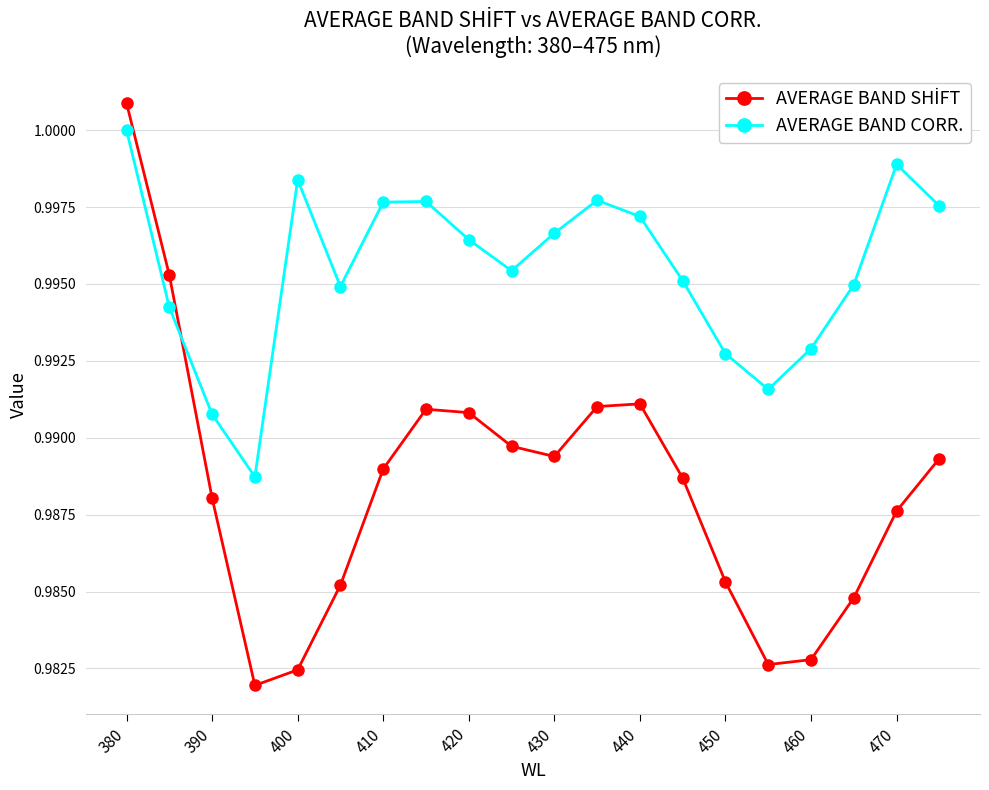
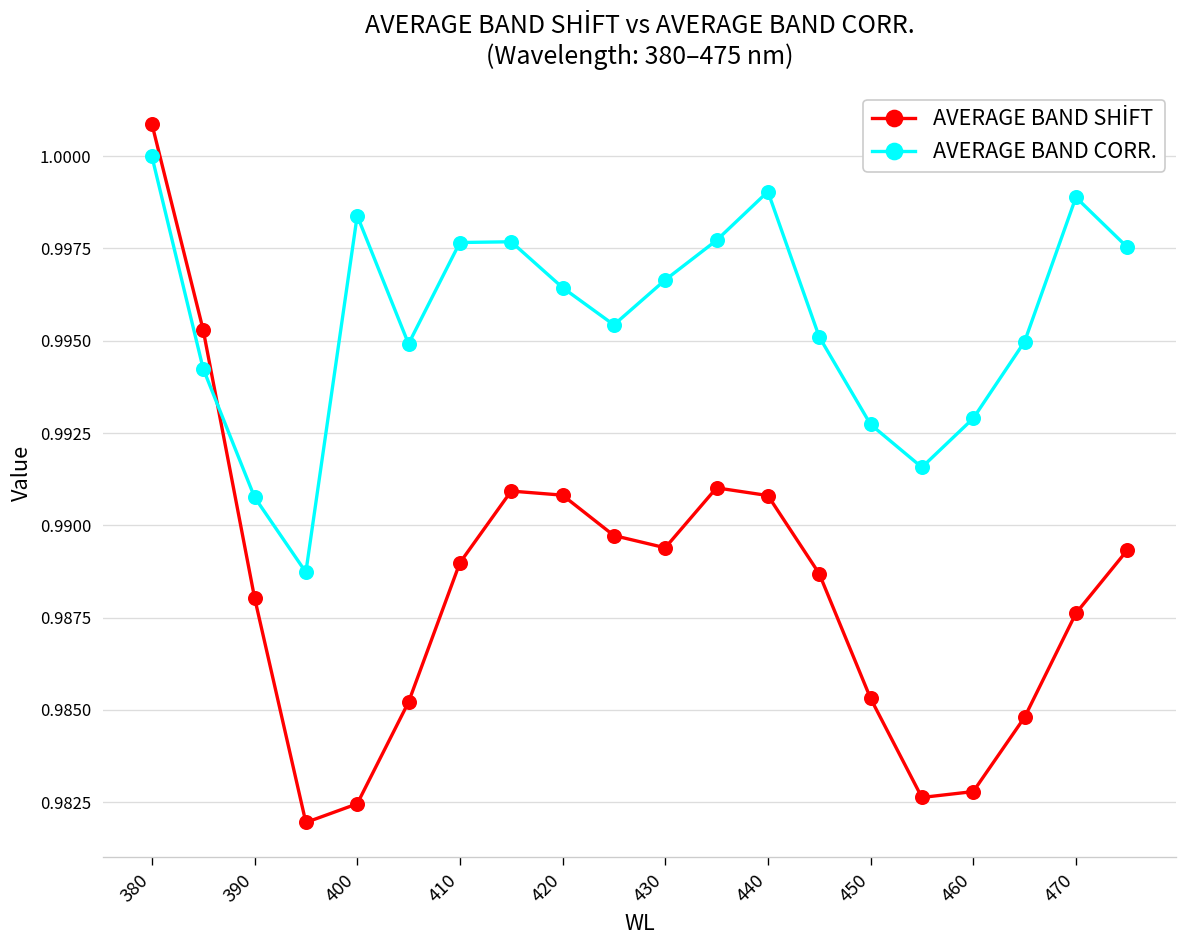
AVERAGE BAND SHİFT, 440: 0.9911 -> 0.9908
AVERAGE BAND CORR., 440: 0.9972 -> 0.9990
